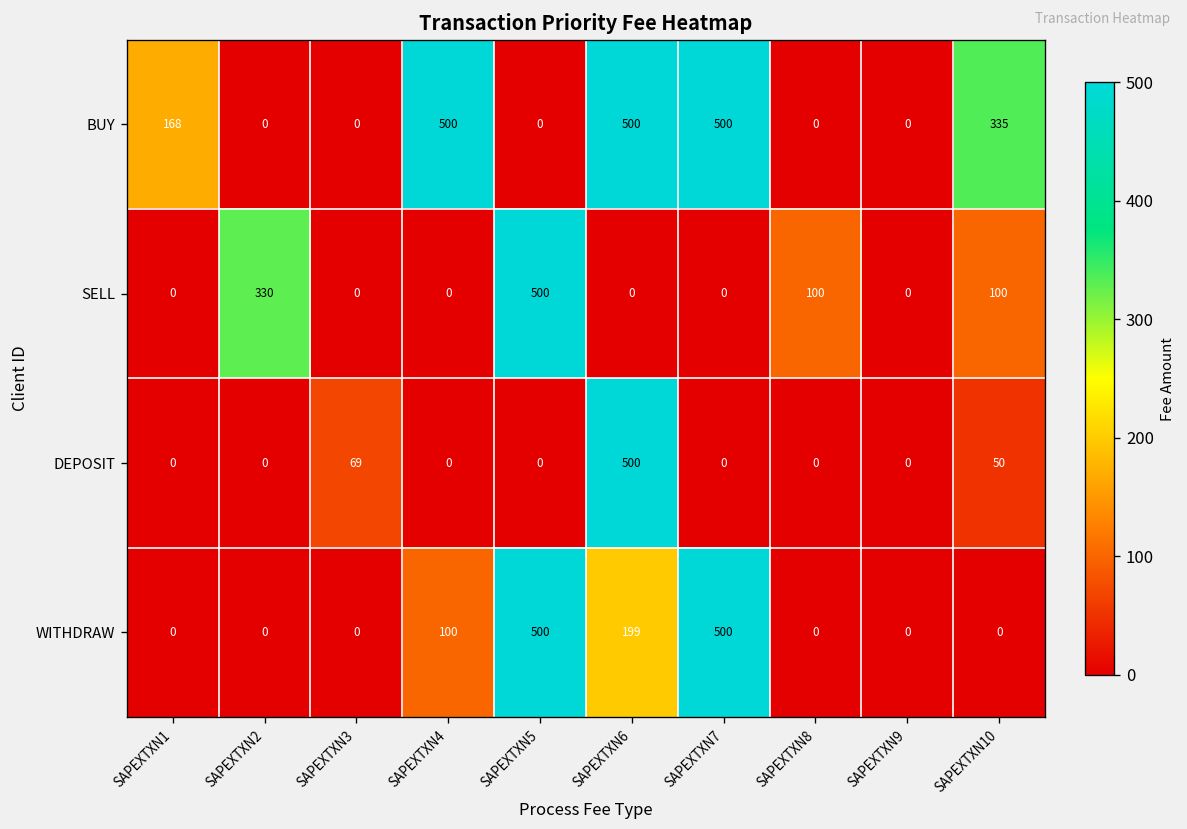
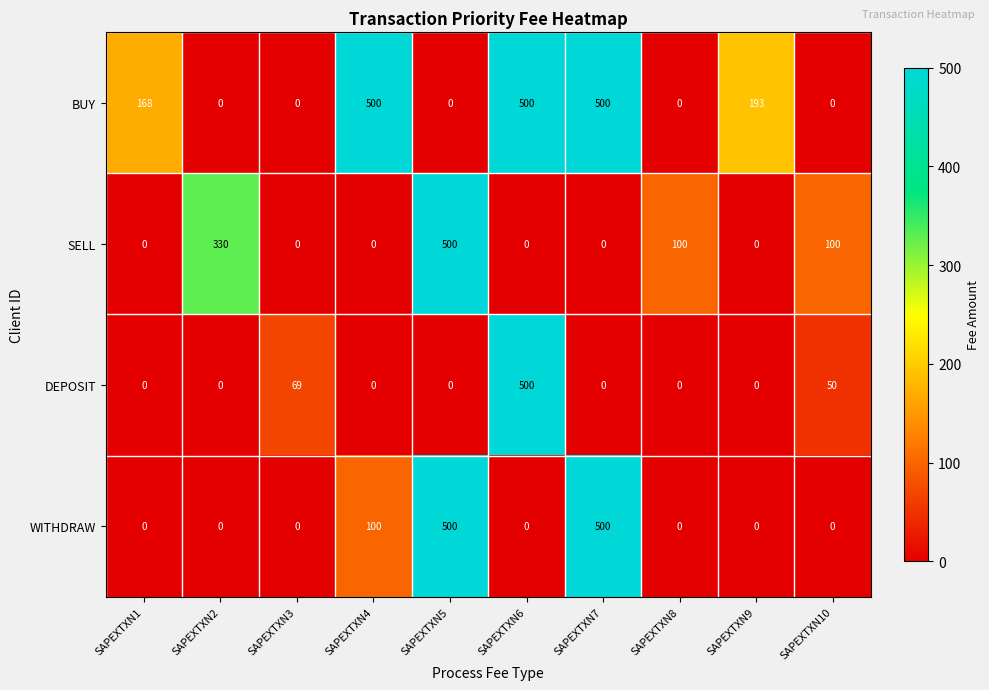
BUY, SAPEXTXN9: 0 -> 193
BUY, SAPEXTXN10: 335 -> 0
WITHDRAW, SAPEXTXN6: 199 -> 0
